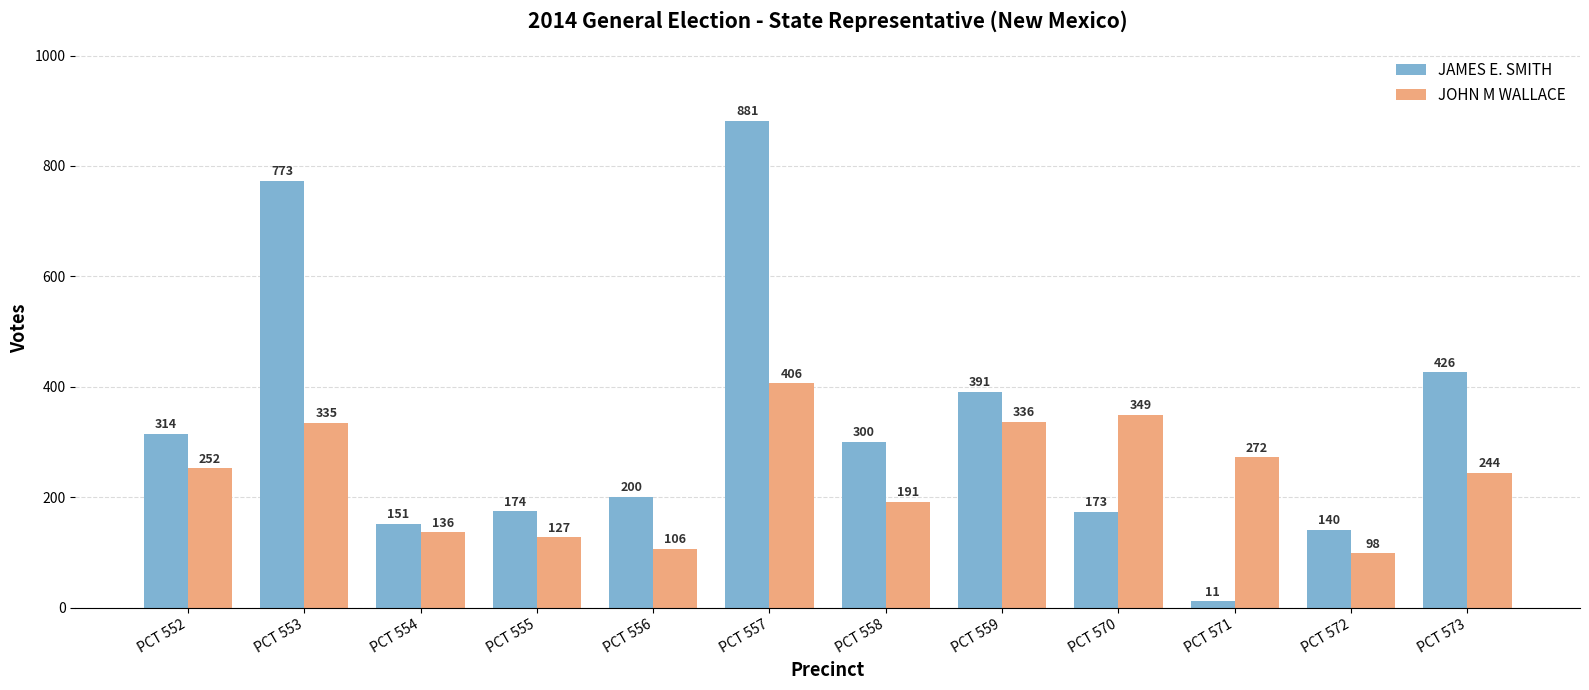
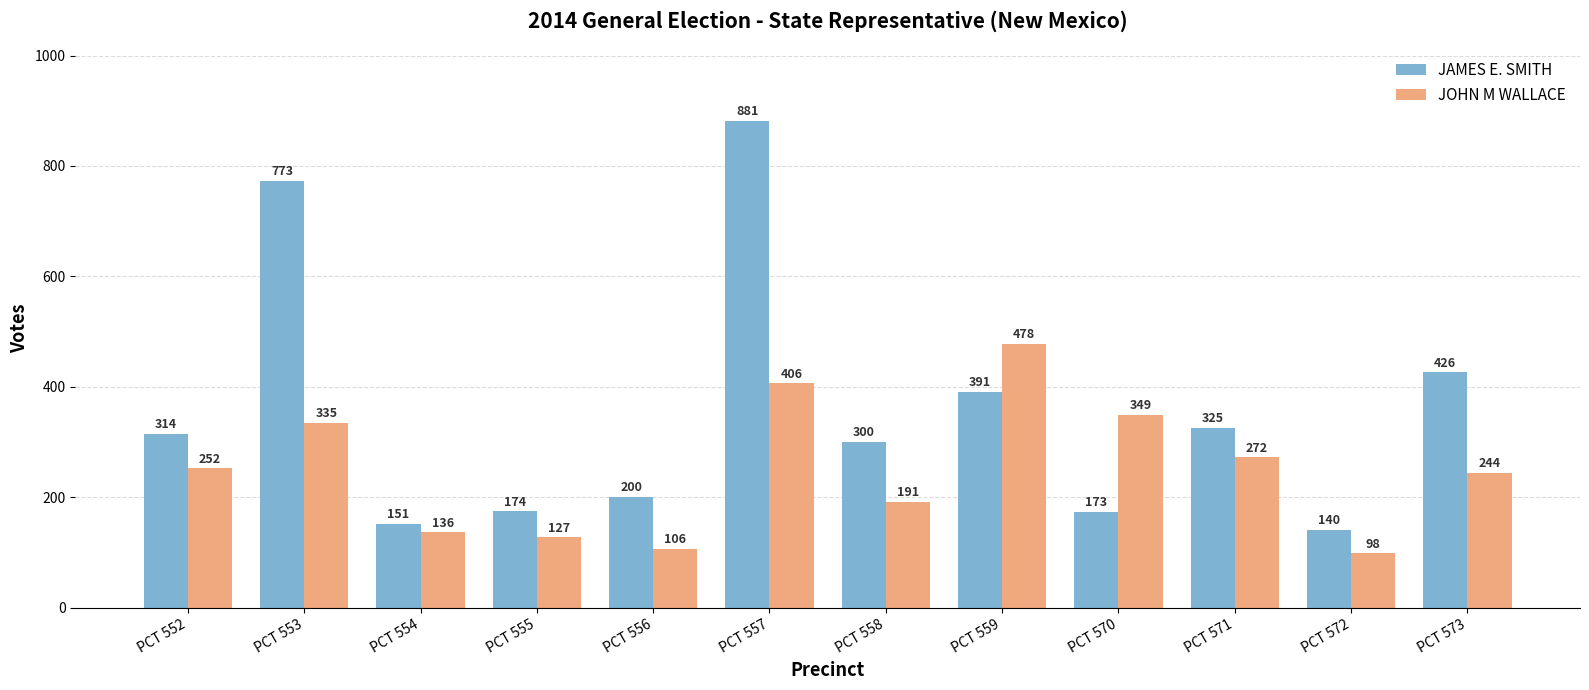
JOHN M WALLACE, PCT 559: 336 -> 478
JAMES E. SMITH, PCT 571: 11 -> 325
